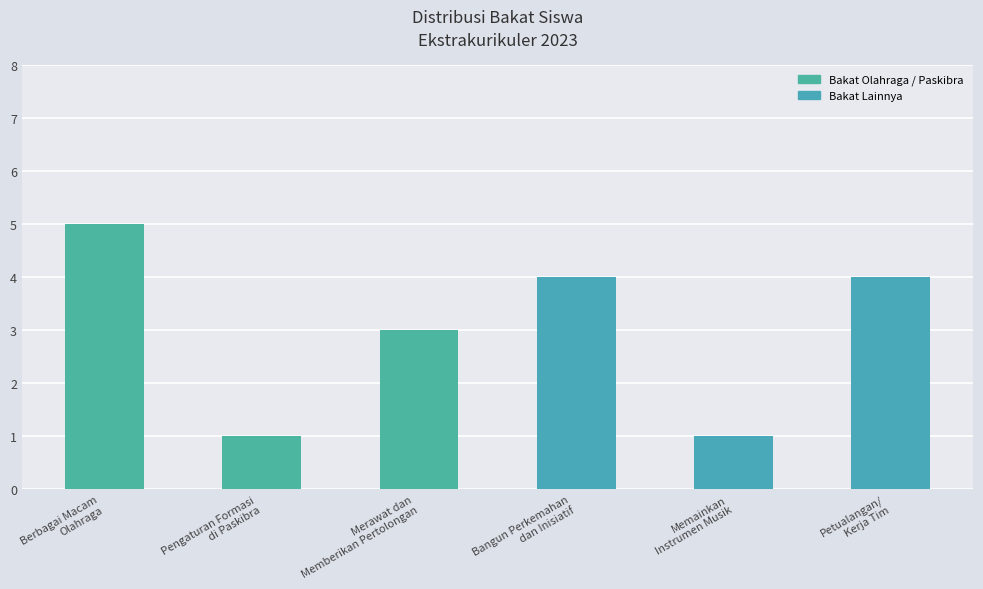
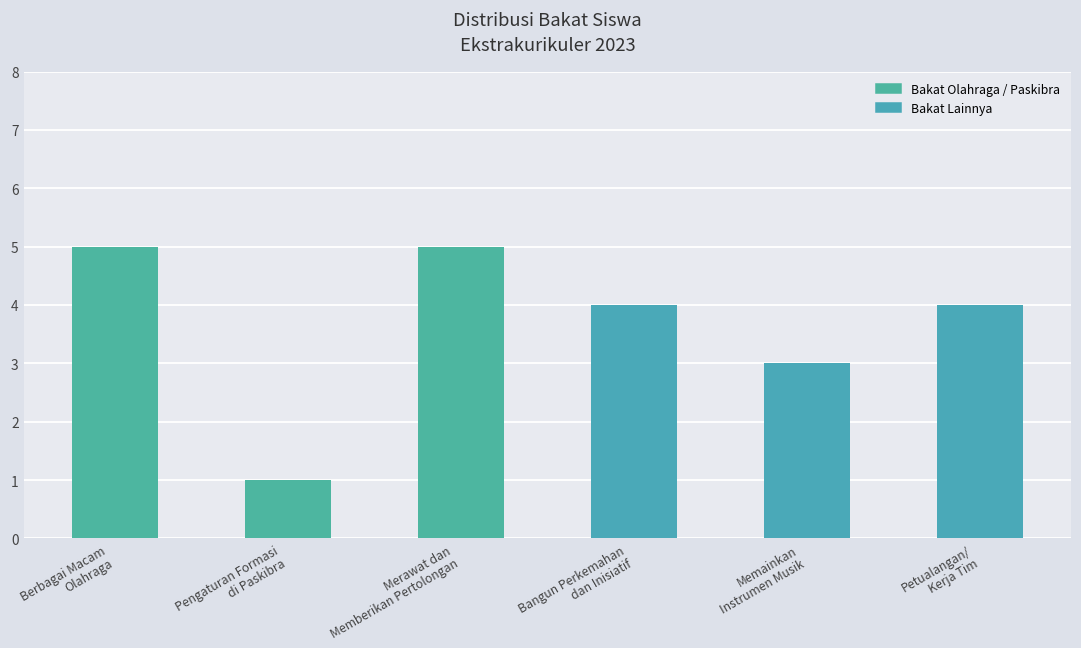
Merawat dan Memberikan Pertolongan: 3 -> 5
Memainkan Instrumen Musik: 1 -> 3
